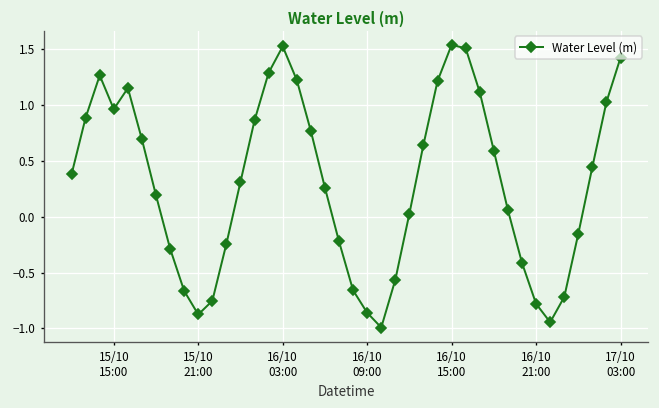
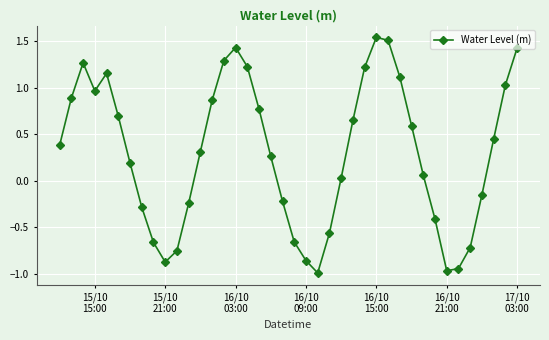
16/10 03:00: 1.5 -> 1.4
16/10 21:00: -0.8 -> -1.0
